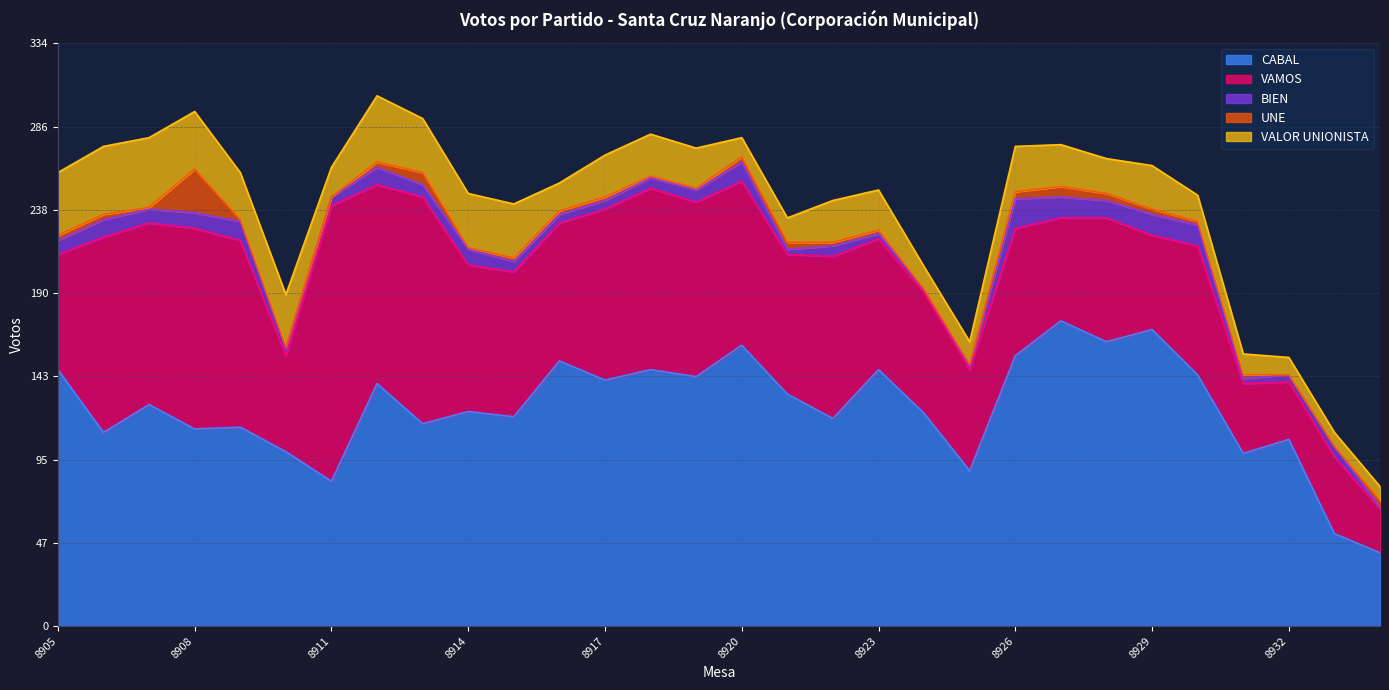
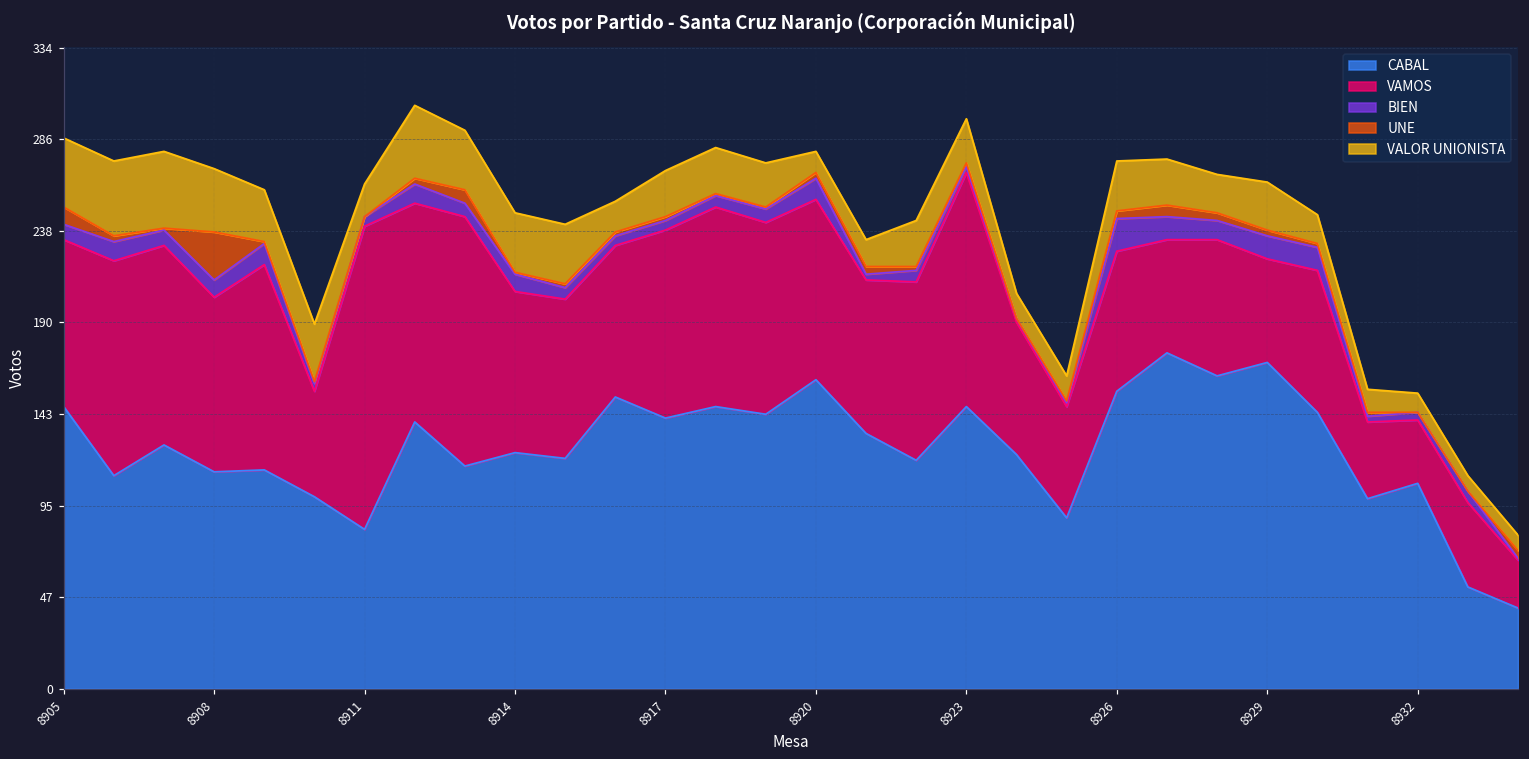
VAMOS, 8905: 66 -> 87
UNE, 8905: 3 -> 9
VAMOS, 8908: 115 -> 91
VAMOS, 8923: 75 -> 122
